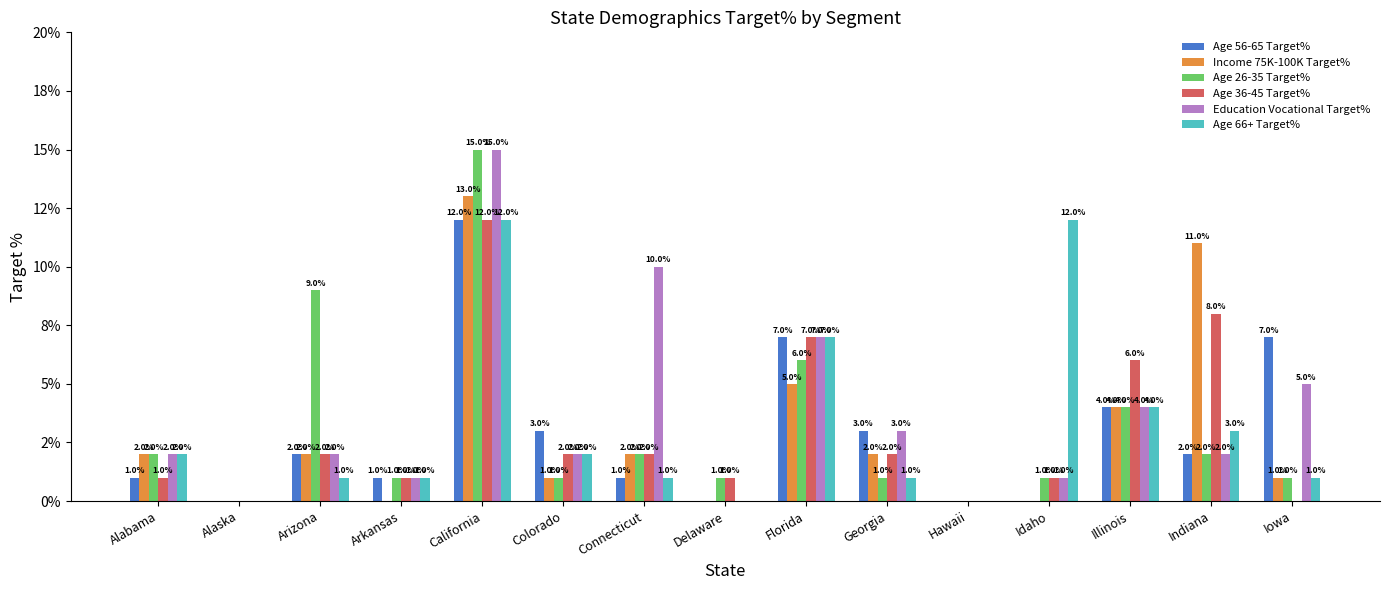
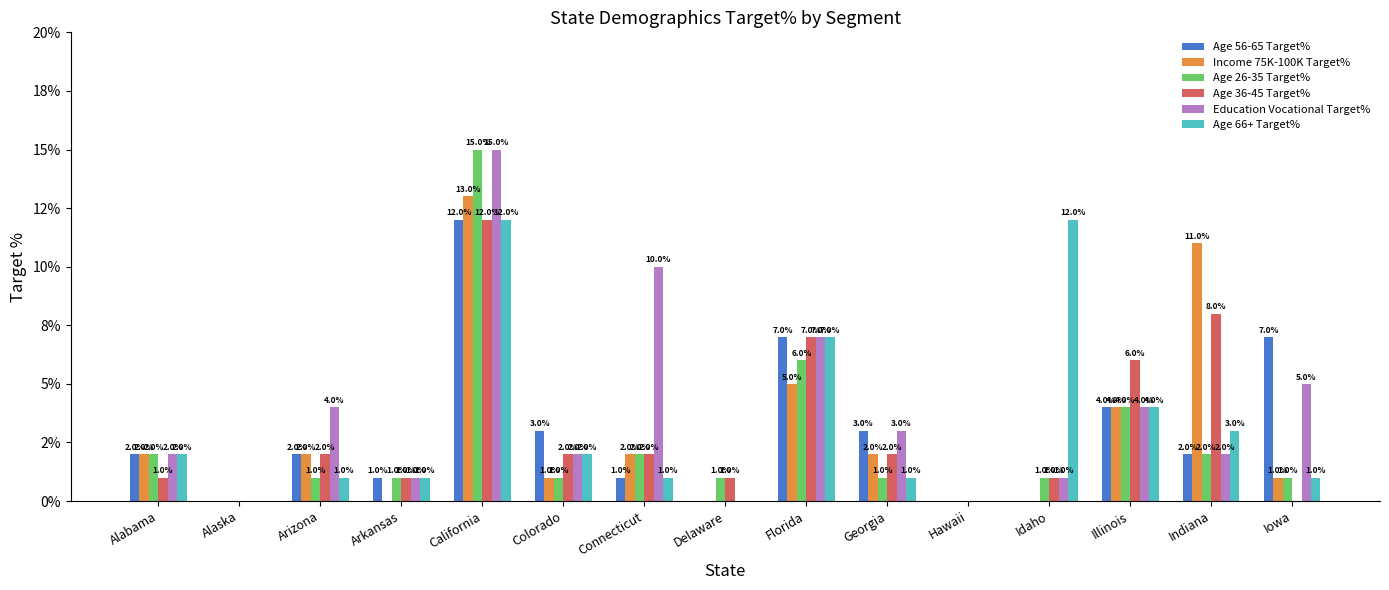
Age 56-65 Target%, Alabama: 1.0% -> 2.0%
Age 26-35 Target%, Arizona: 9.0% -> 1.0%
Education Vocational Target%, Arizona: 2.0% -> 4.0%
